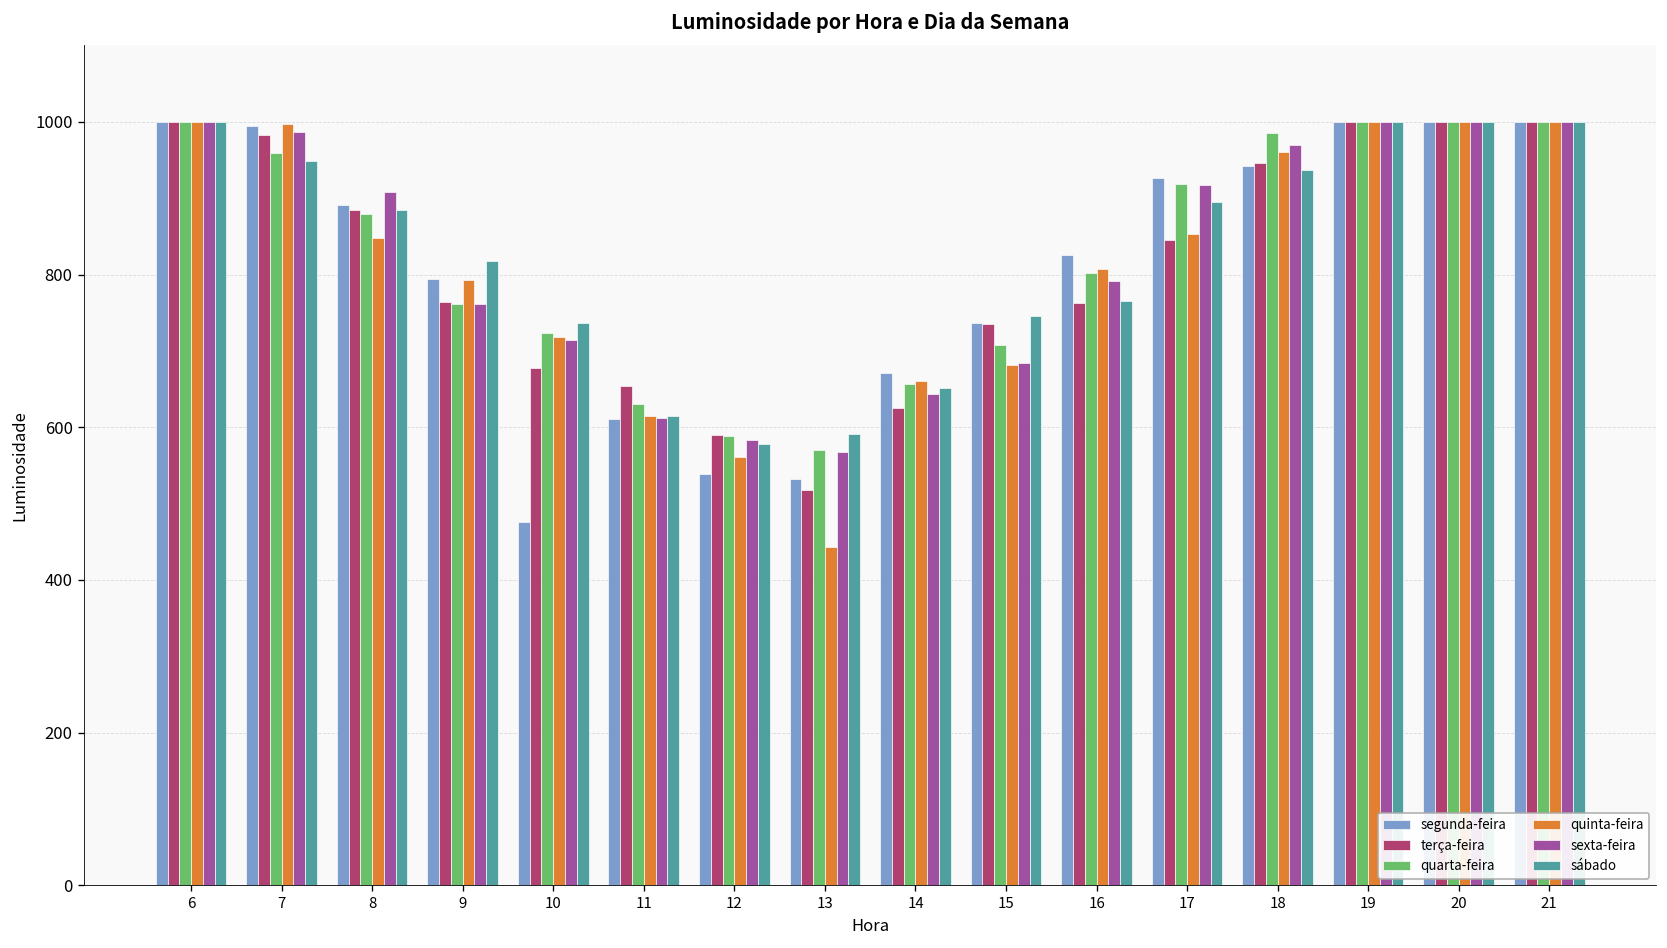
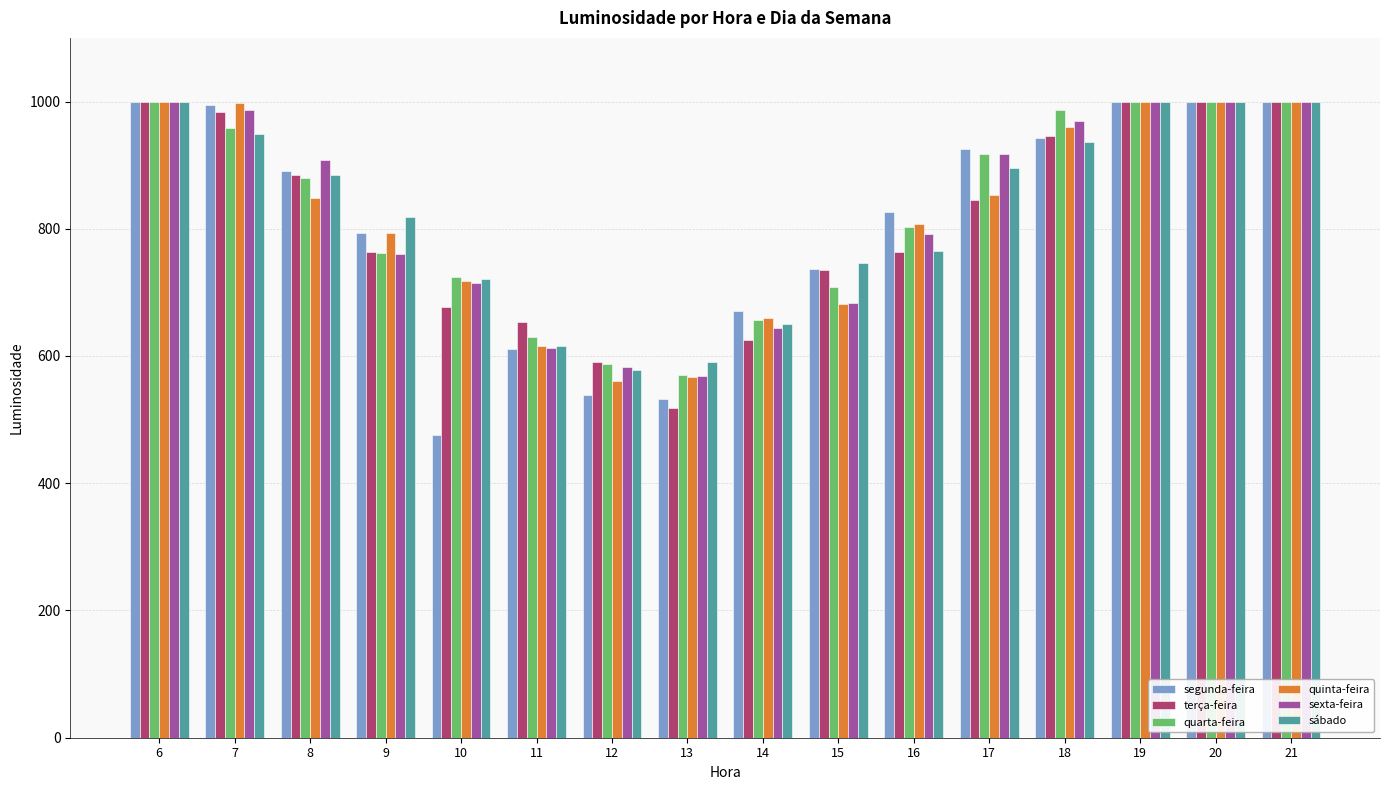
sábado, 10: 740 -> 720
quinta-feira, 13: 440 -> 570
